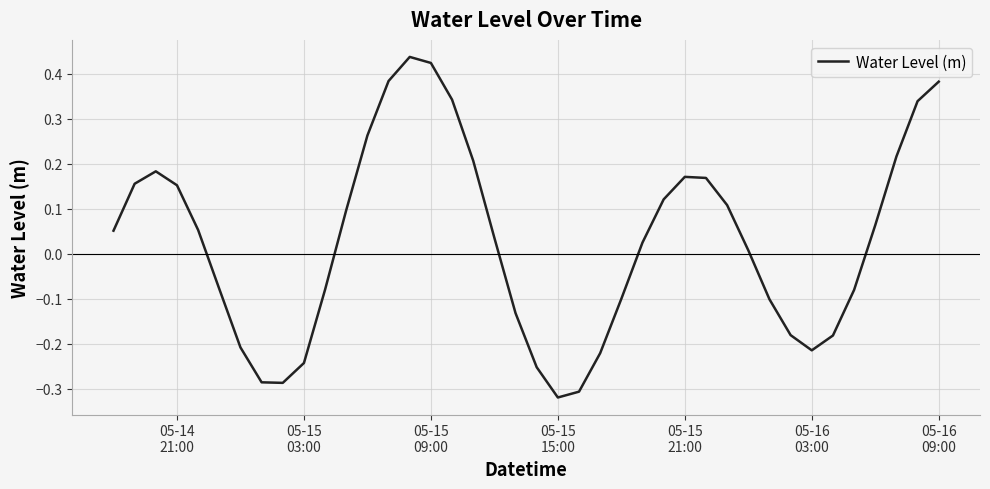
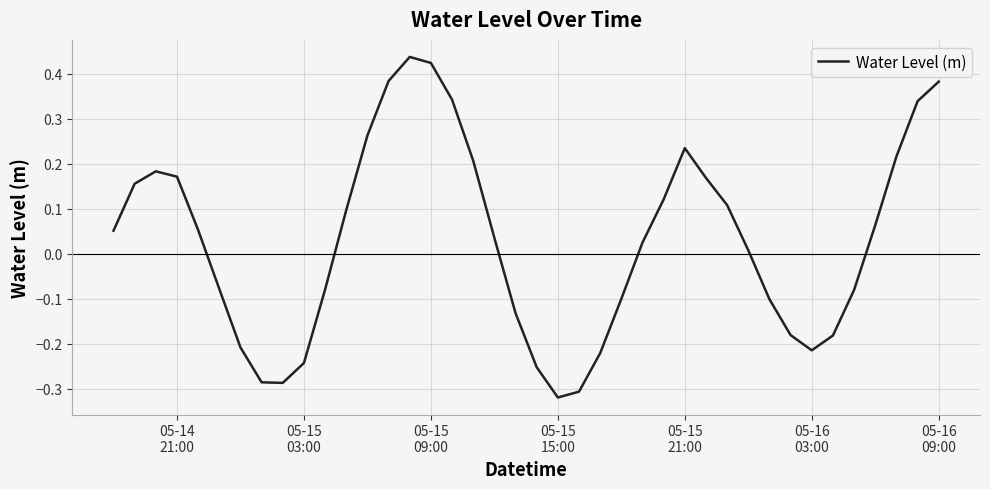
05-14 21:00: 0.15 -> 0.17
05-15 21:00: 0.17 -> 0.23
